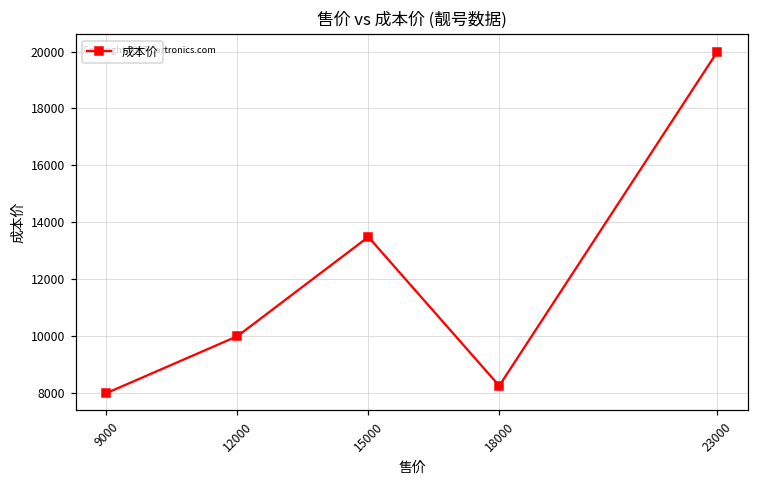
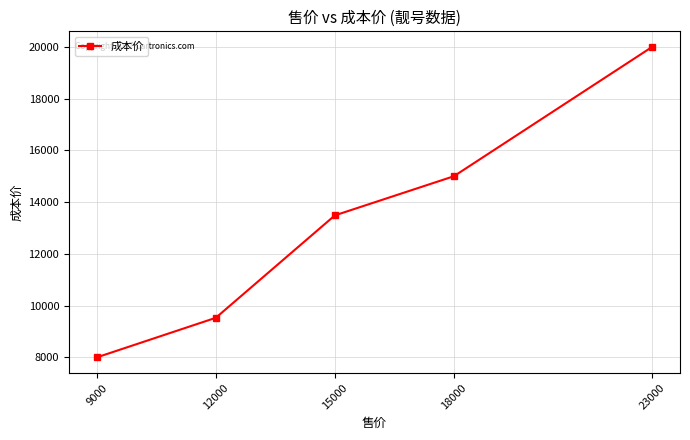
12000: 10000 -> 9500
18000: 8300 -> 15000
